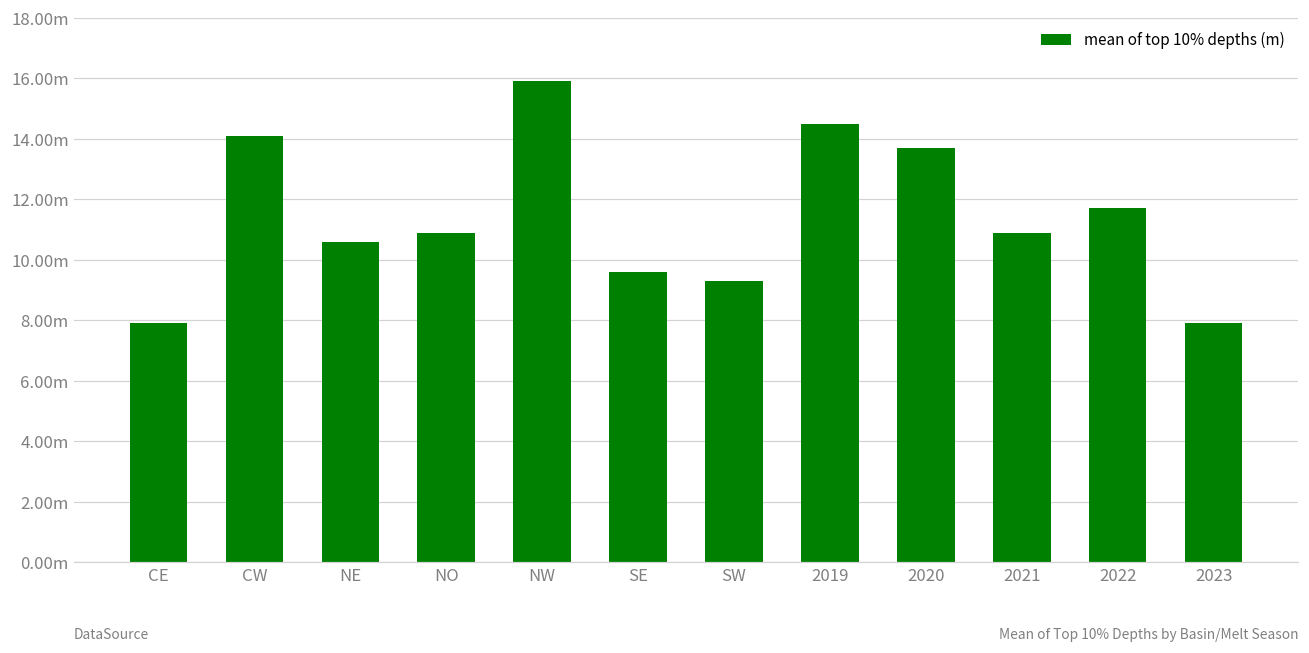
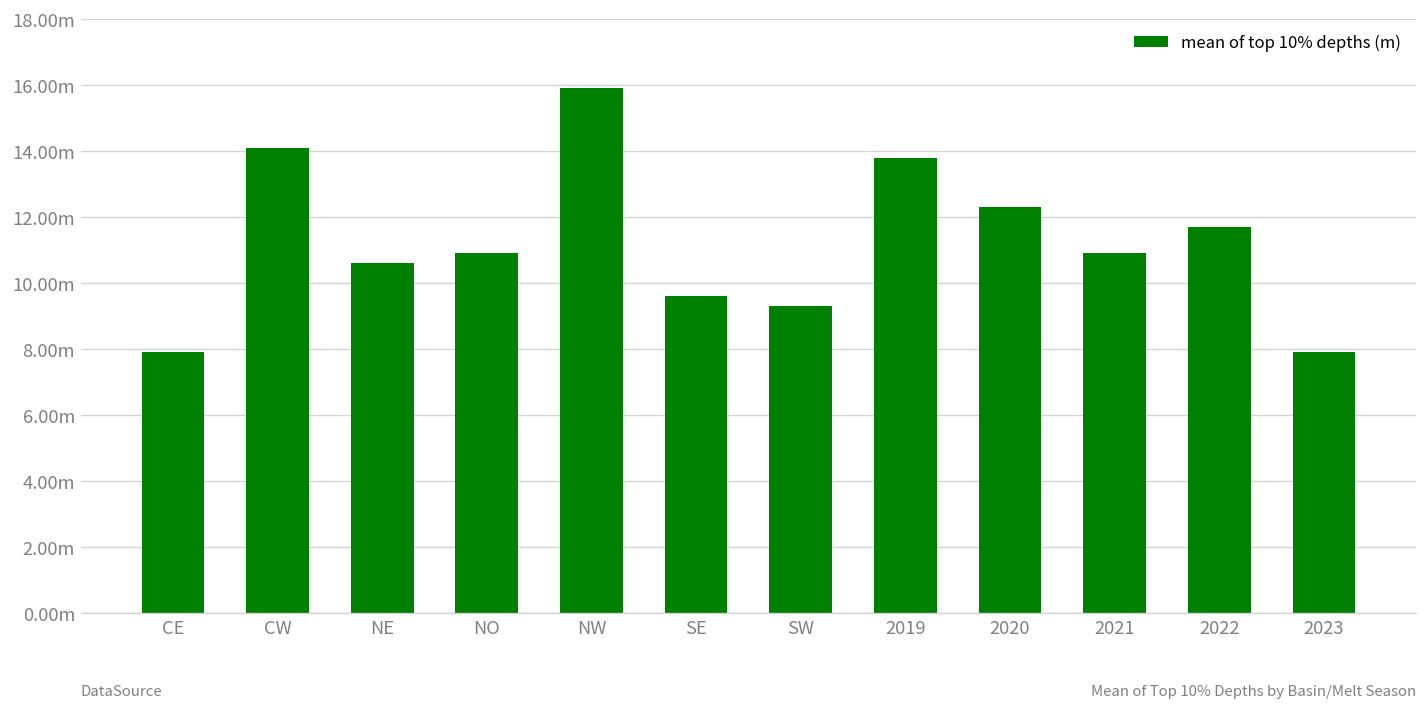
2019: 14.5m -> 13.8m
2020: 13.7m -> 12.3m
